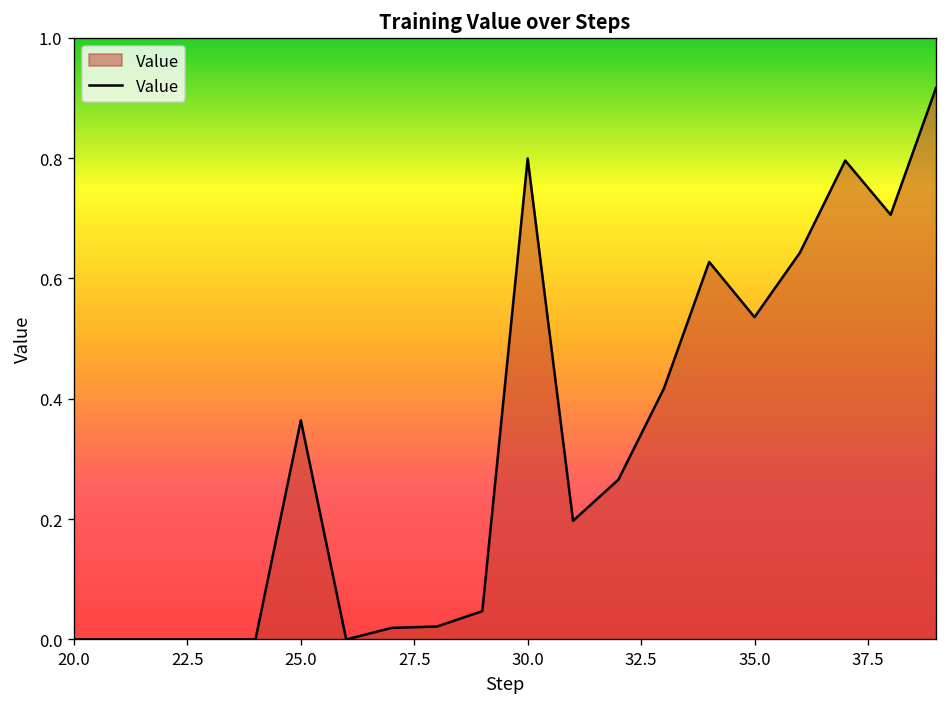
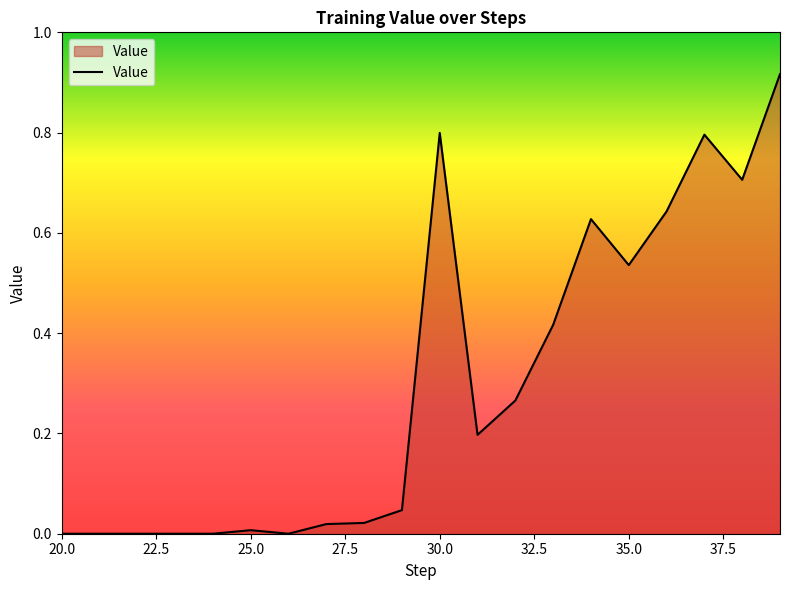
25.0: 0.36 -> 0.01
